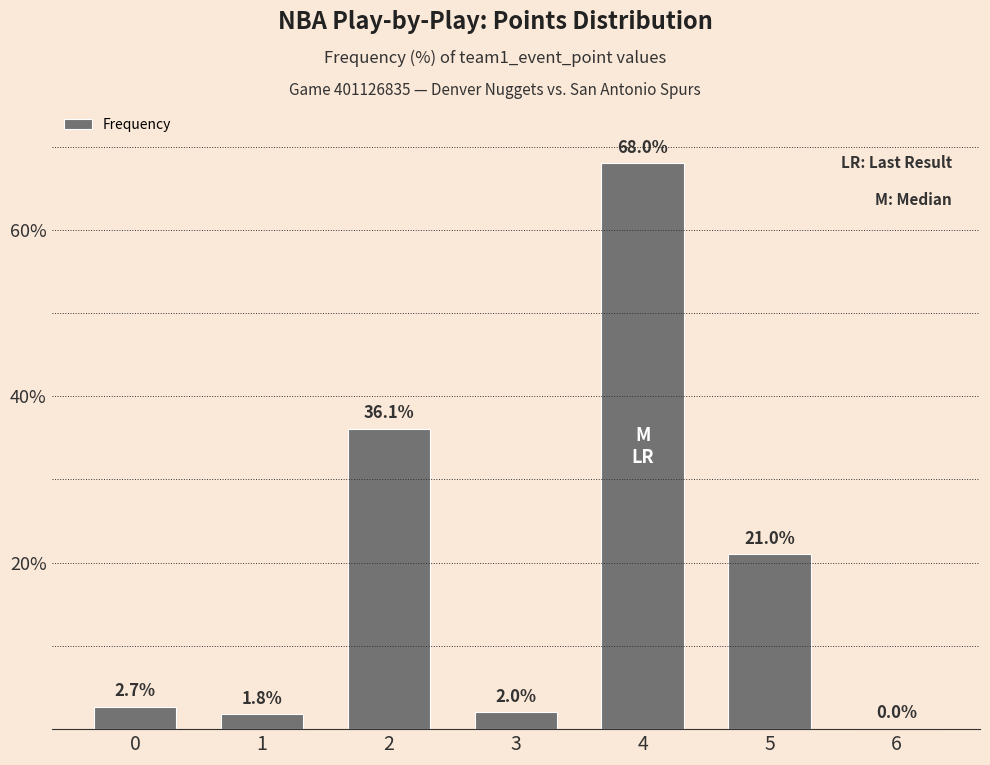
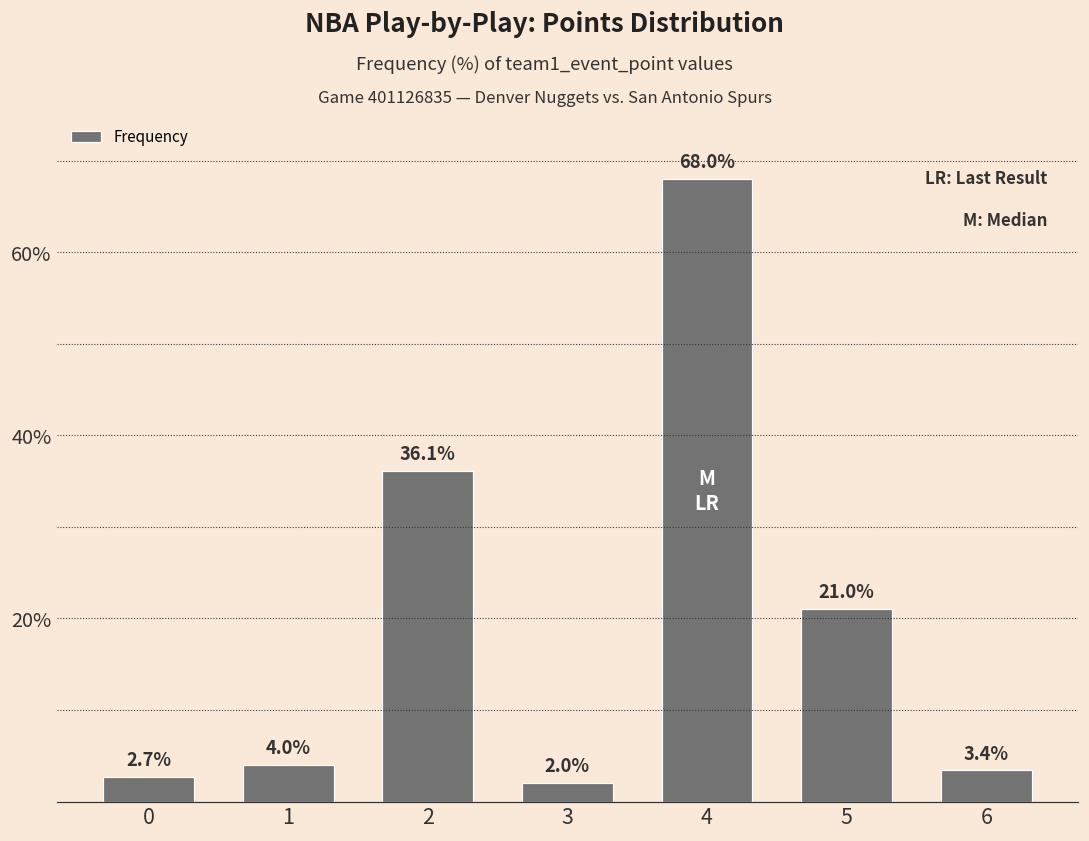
1: 1.8% -> 4.0%
6: 0.0% -> 3.4%
